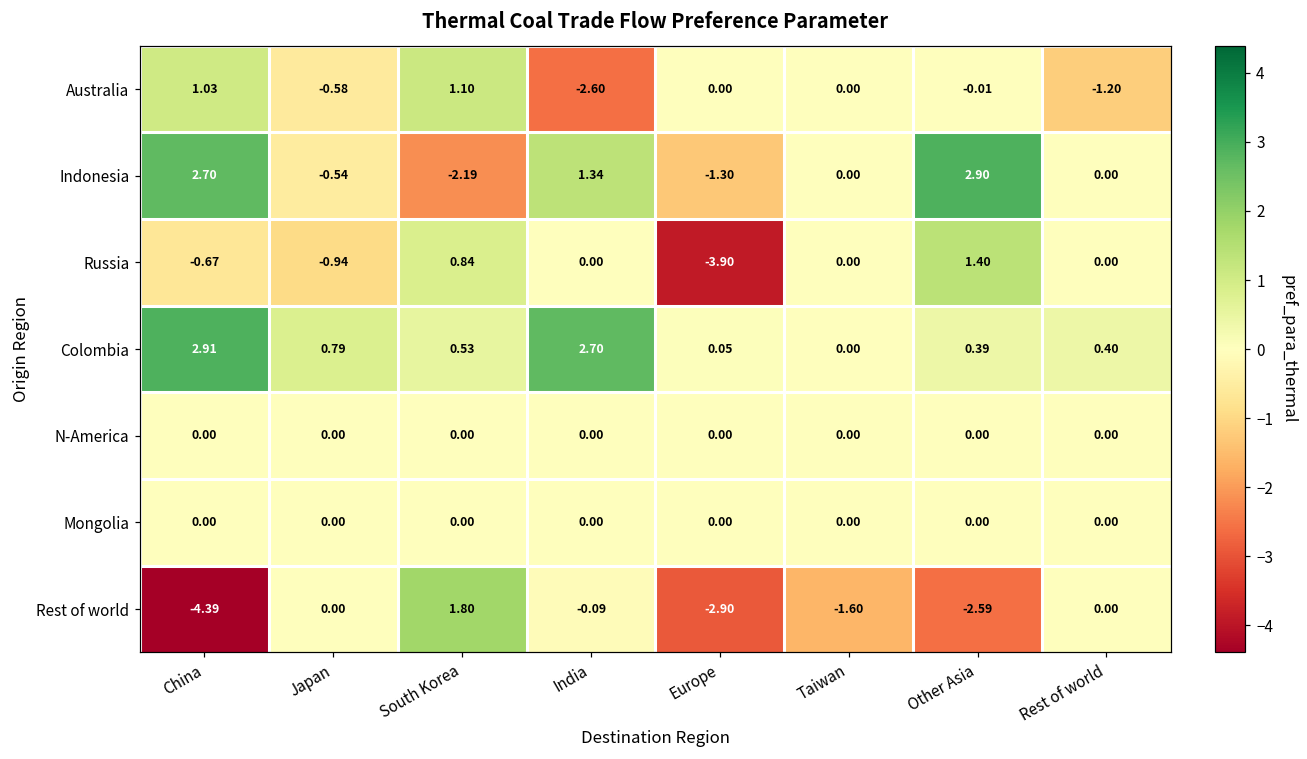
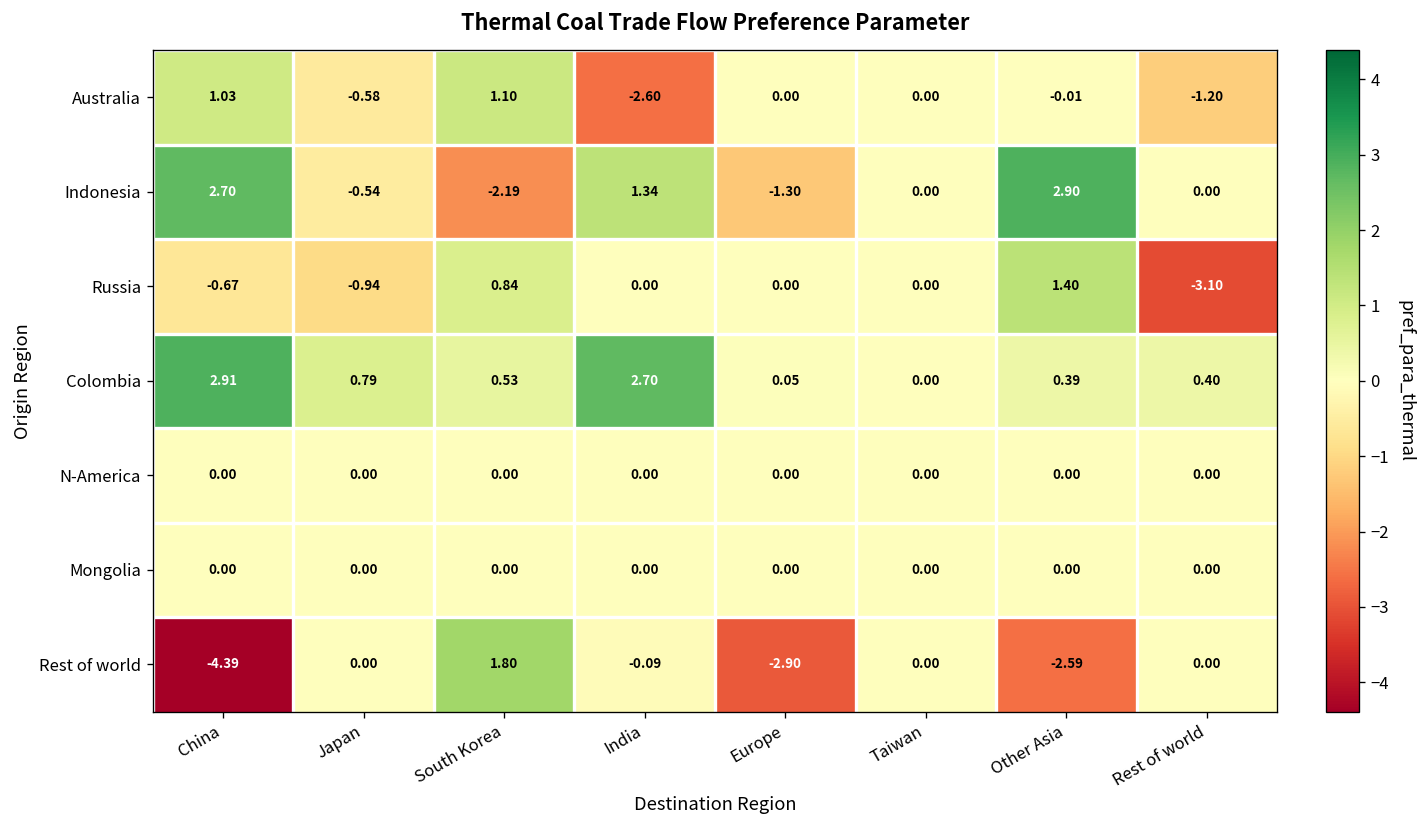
Russia, Europe: -3.90 -> 0.00
Russia, Rest of world: 0.00 -> -3.10
Rest of world, Taiwan: -1.60 -> 0.00
